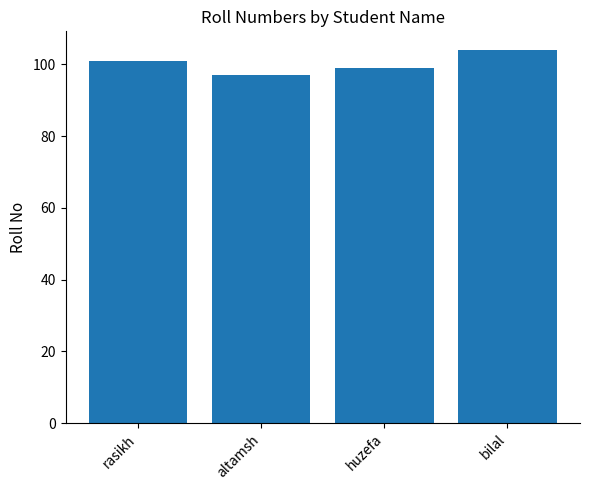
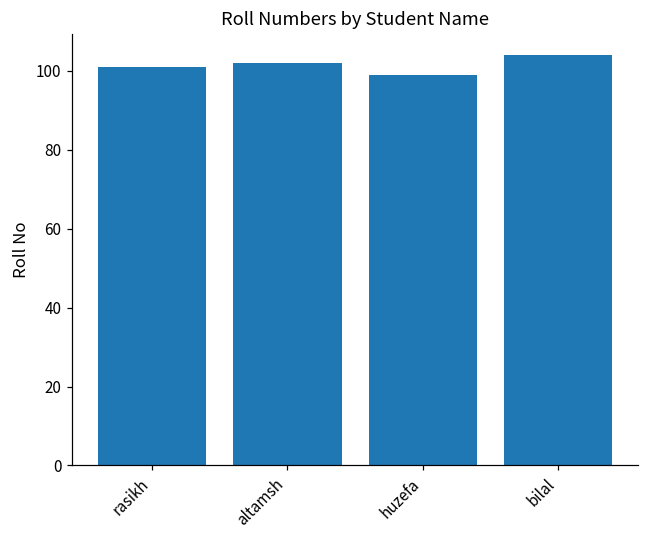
altamsh: 97 -> 102
